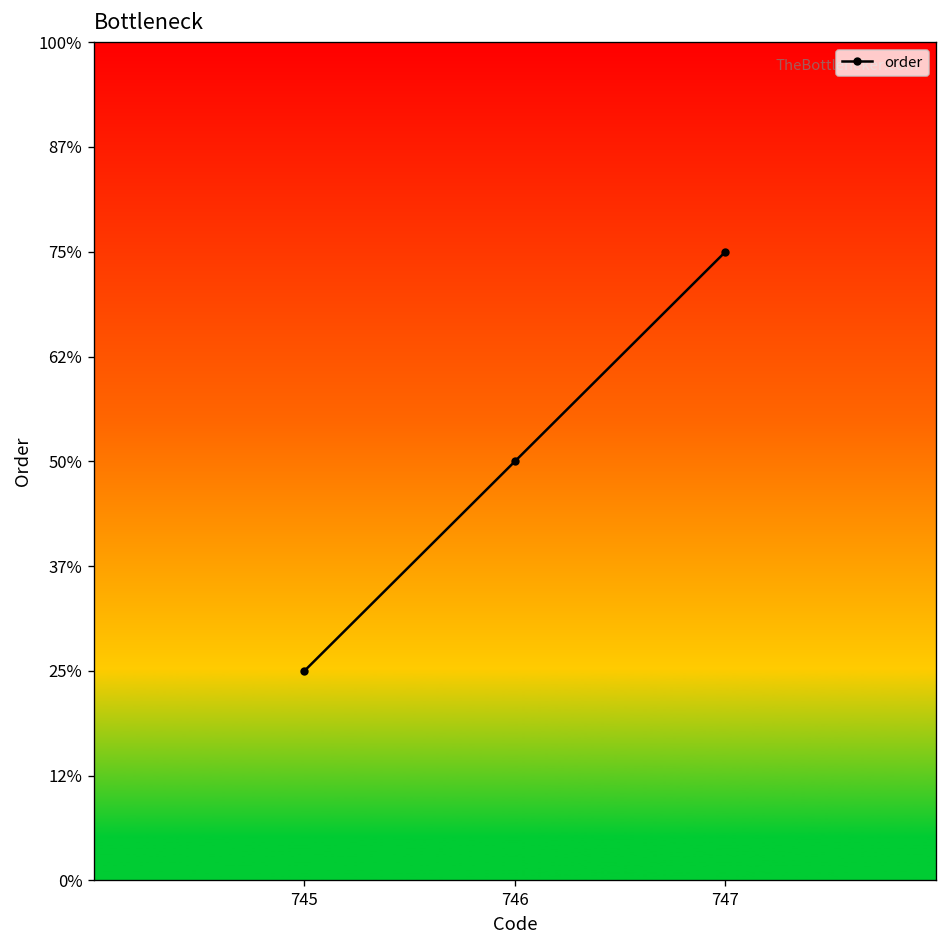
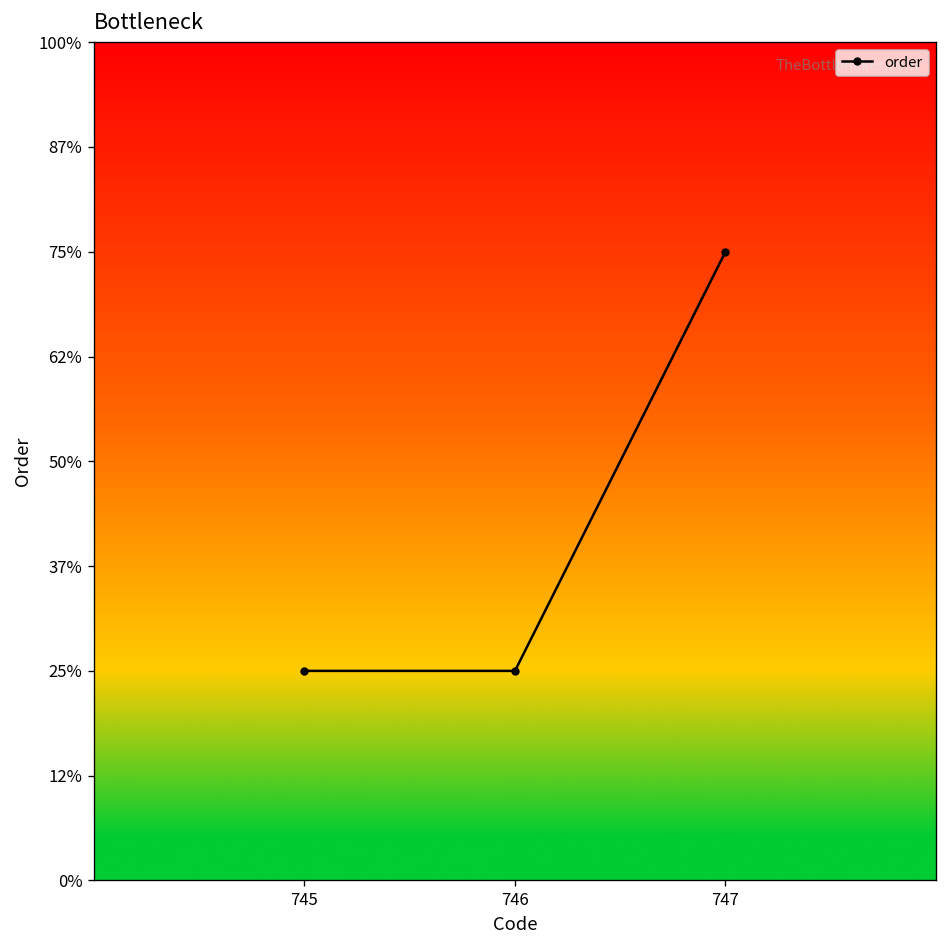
746: 50% -> 25%
